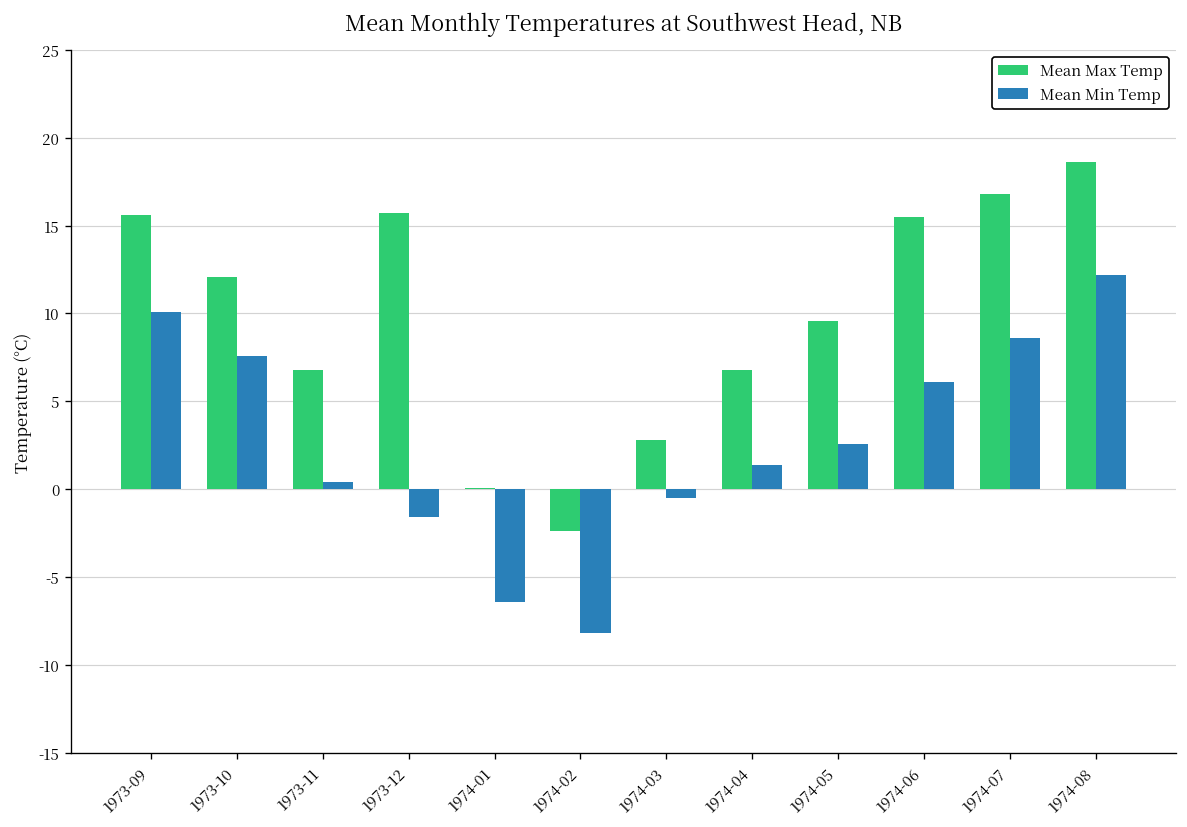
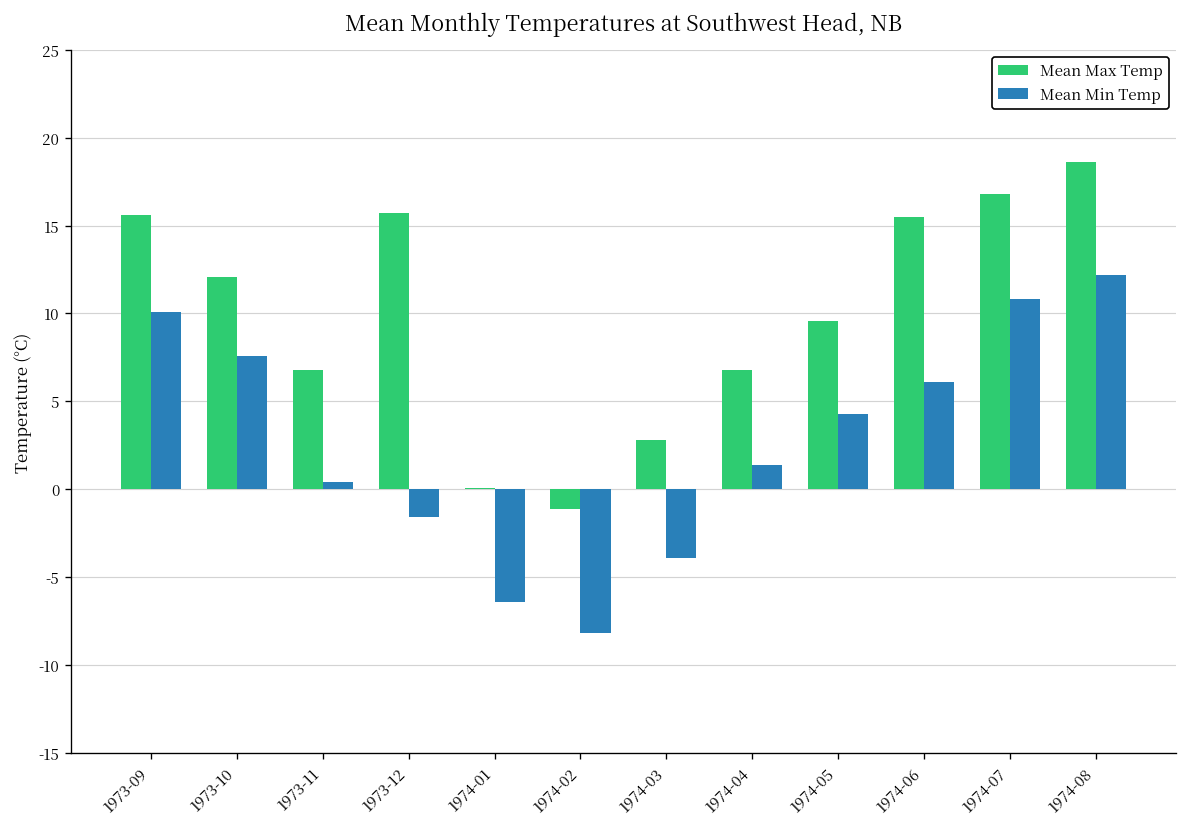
Mean Max Temp, 1974-02: -2.4 -> -1.1
Mean Min Temp, 1974-03: -0.5 -> -3.9
Mean Min Temp, 1974-05: 2.6 -> 4.3
Mean Min Temp, 1974-07: 8.6 -> 10.8
